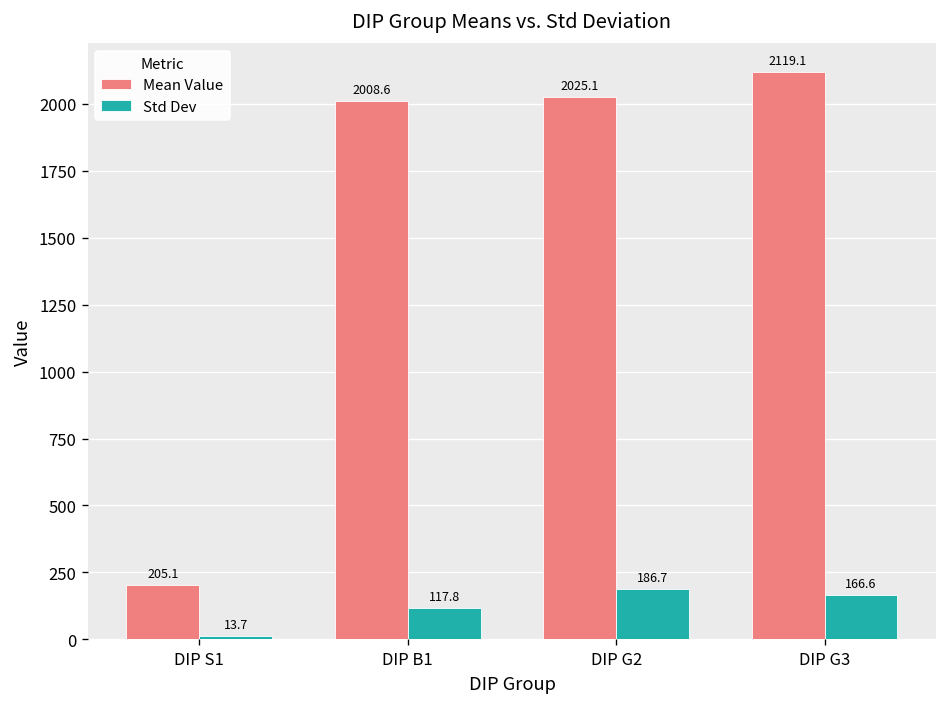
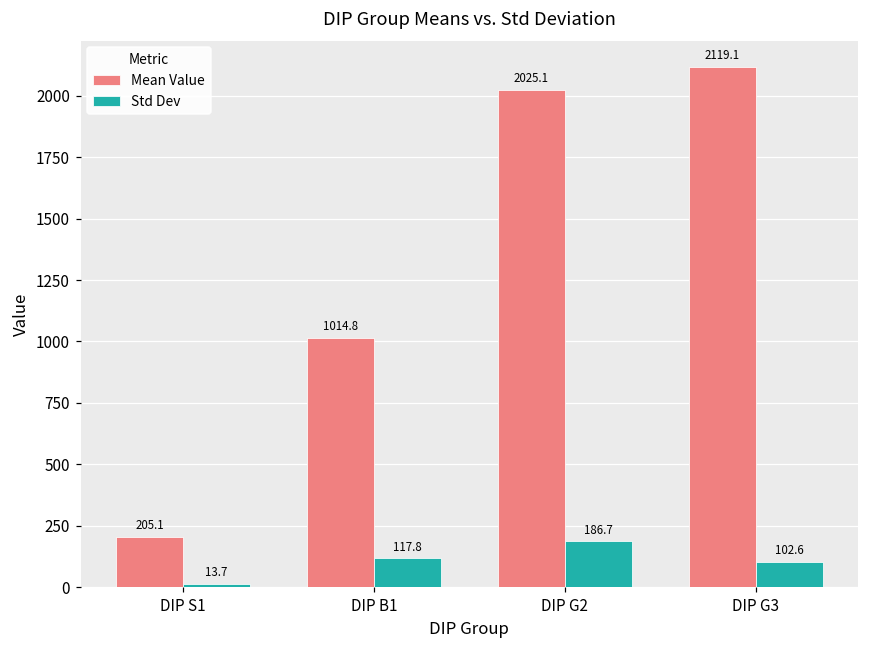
Mean Value, DIP B1: 2008.6 -> 1014.8
Std Dev, DIP G3: 166.6 -> 102.6
